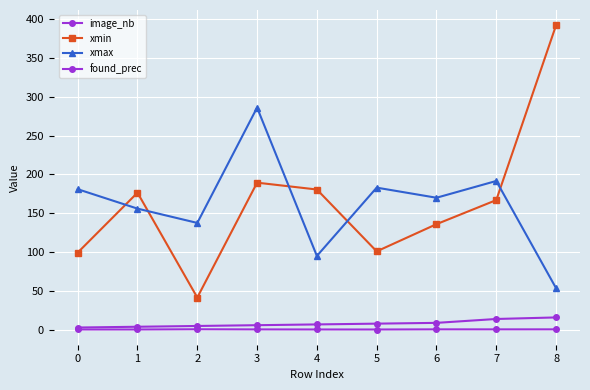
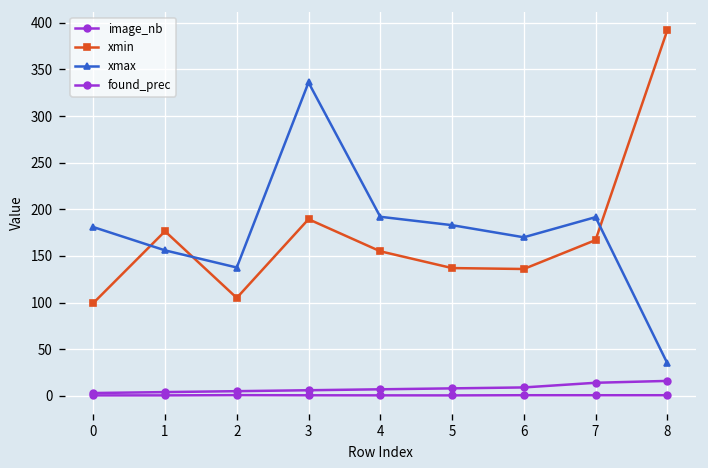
xmin, 2: 40 -> 110
xmax, 3: 290 -> 340
xmin, 4: 180 -> 160
xmax, 4: 100 -> 190
xmin, 5: 100 -> 140
xmax, 8: 50 -> 40
